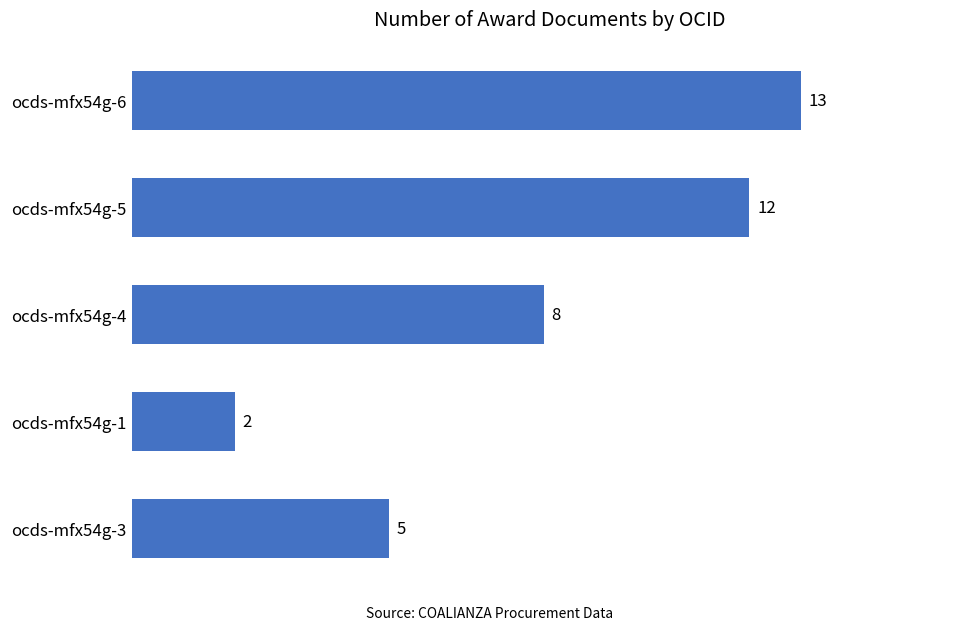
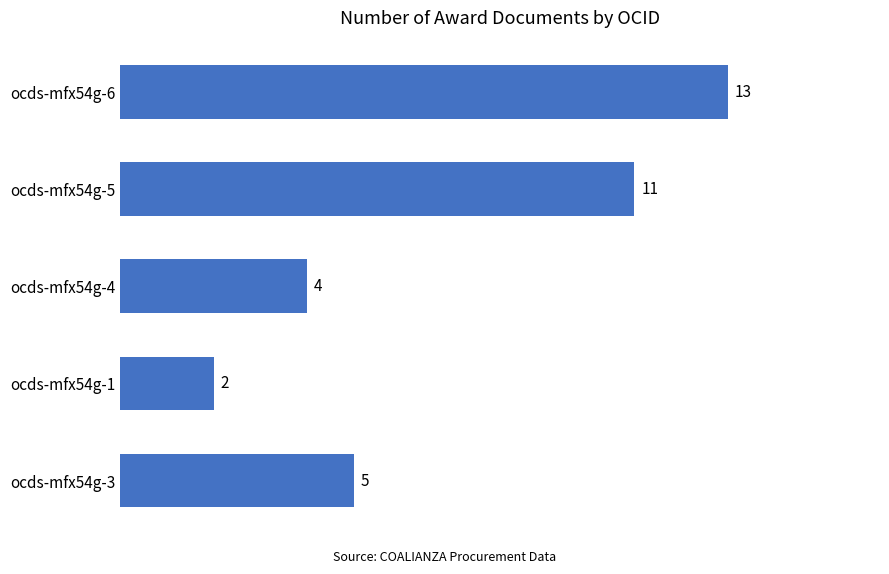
ocds-mfx54g-5: 12 -> 11
ocds-mfx54g-4: 8 -> 4
